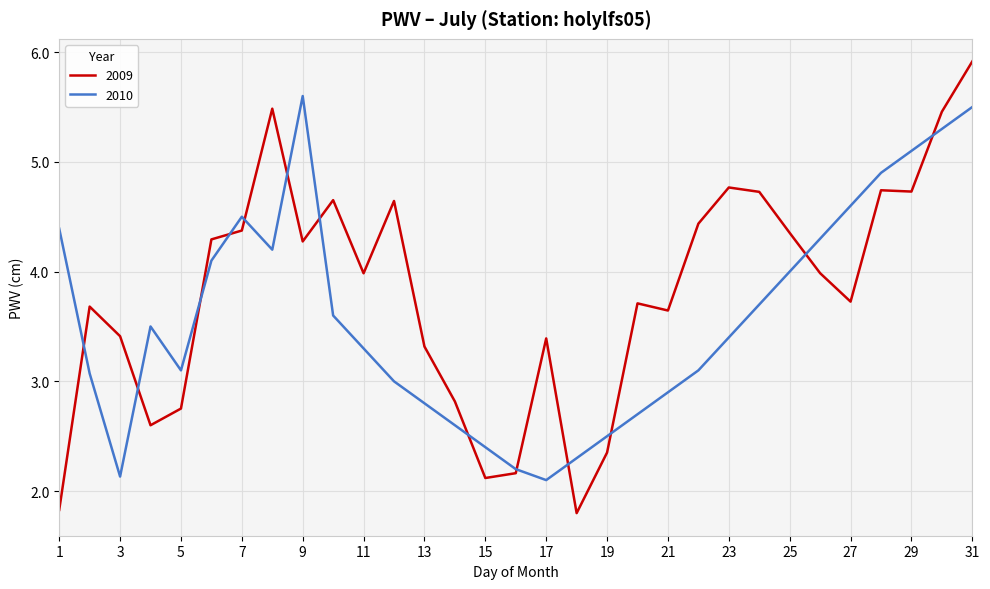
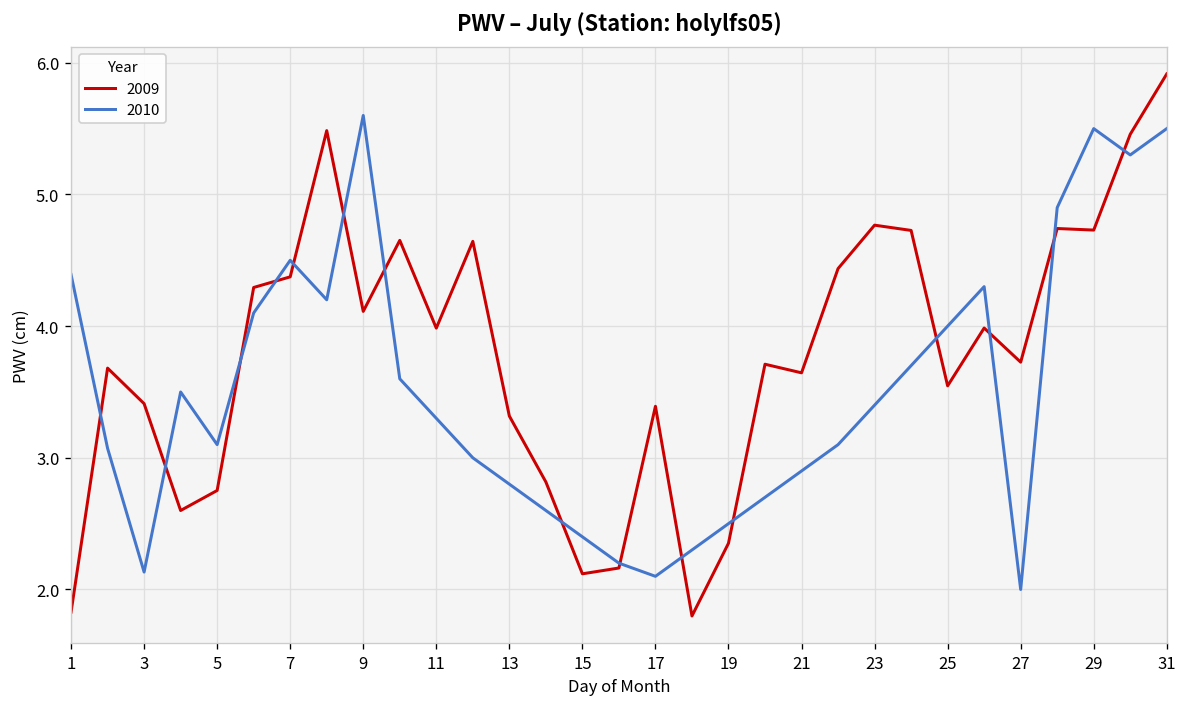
2009, 9: 4.27 -> 4.11
2009, 25: 4.35 -> 3.55
2010, 27: 4.6 -> 2.0
2010, 29: 5.1 -> 5.5
